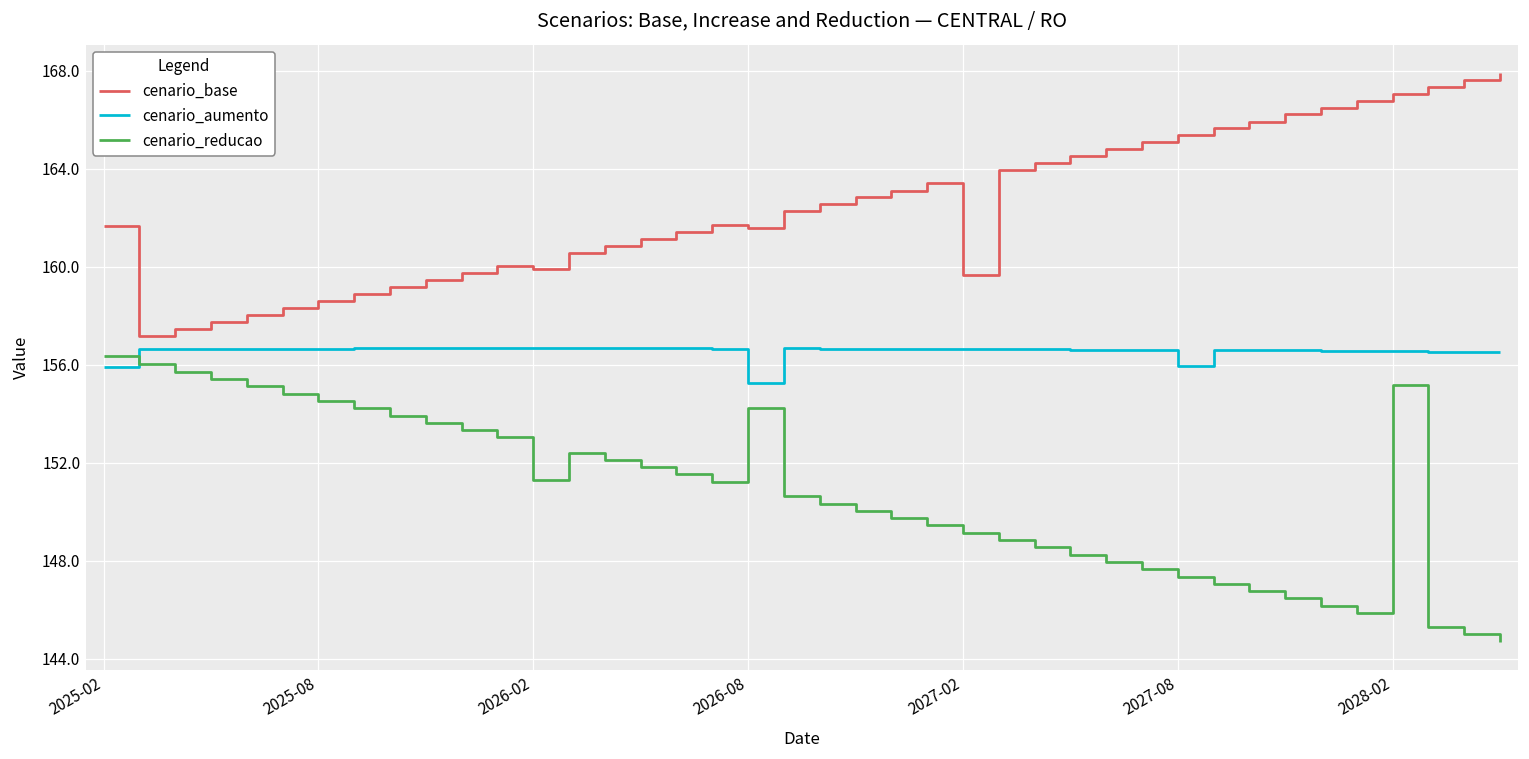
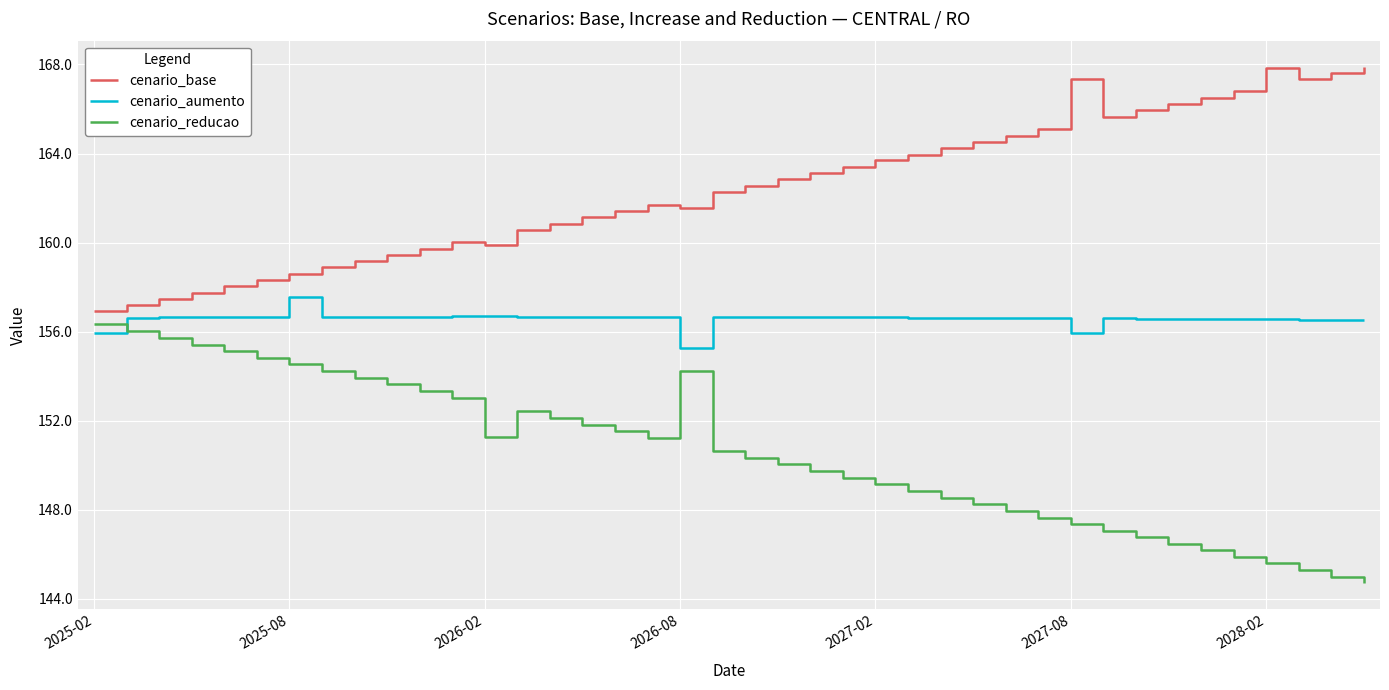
cenario_base, 2025-02: 161.7 -> 156.9
cenario_aumento, 2025-08: 156.7 -> 157.6
cenario_base, 2027-02: 159.7 -> 163.7
cenario_base, 2027-08: 165.4 -> 167.3
cenario_base, 2028-02: 167.1 -> 167.9
cenario_reducao, 2028-02: 155.2 -> 145.6
